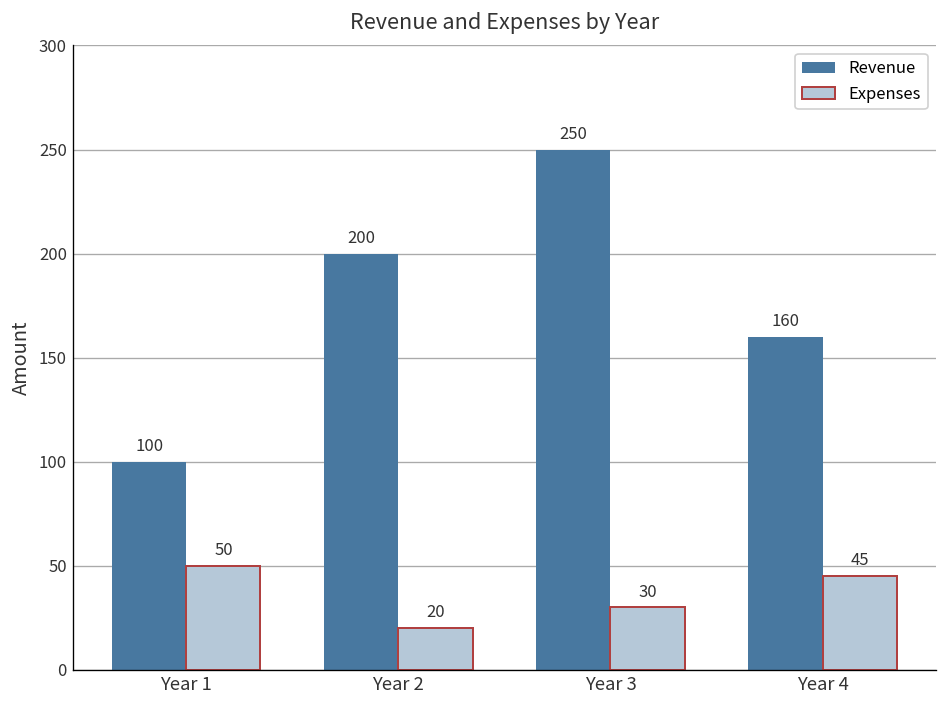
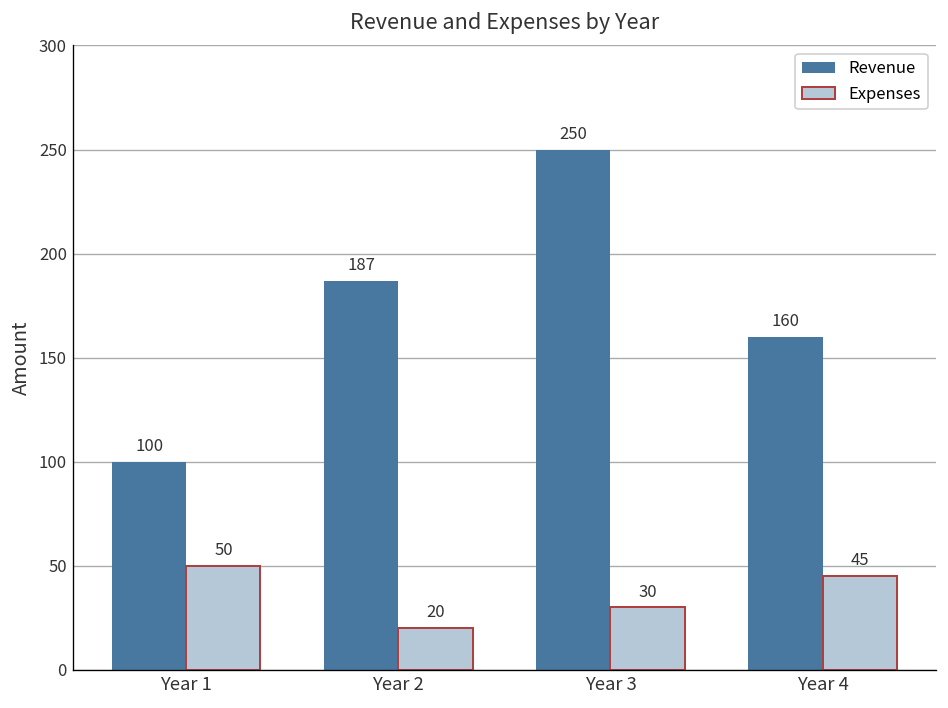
Revenue, Year 2: 200 -> 187
